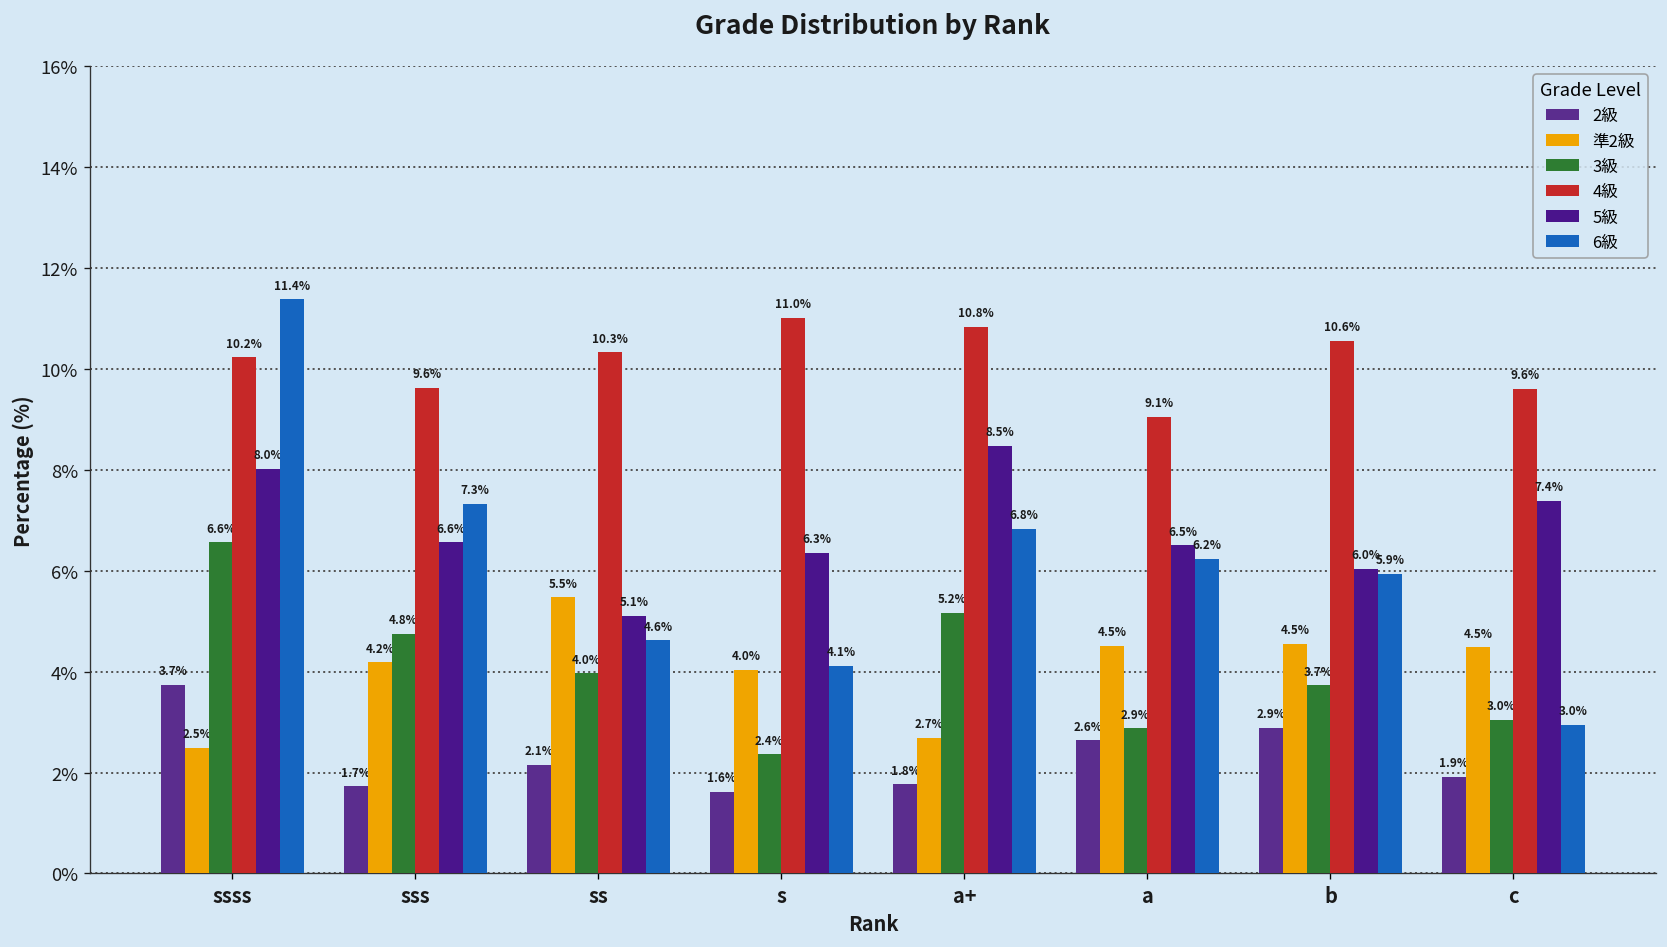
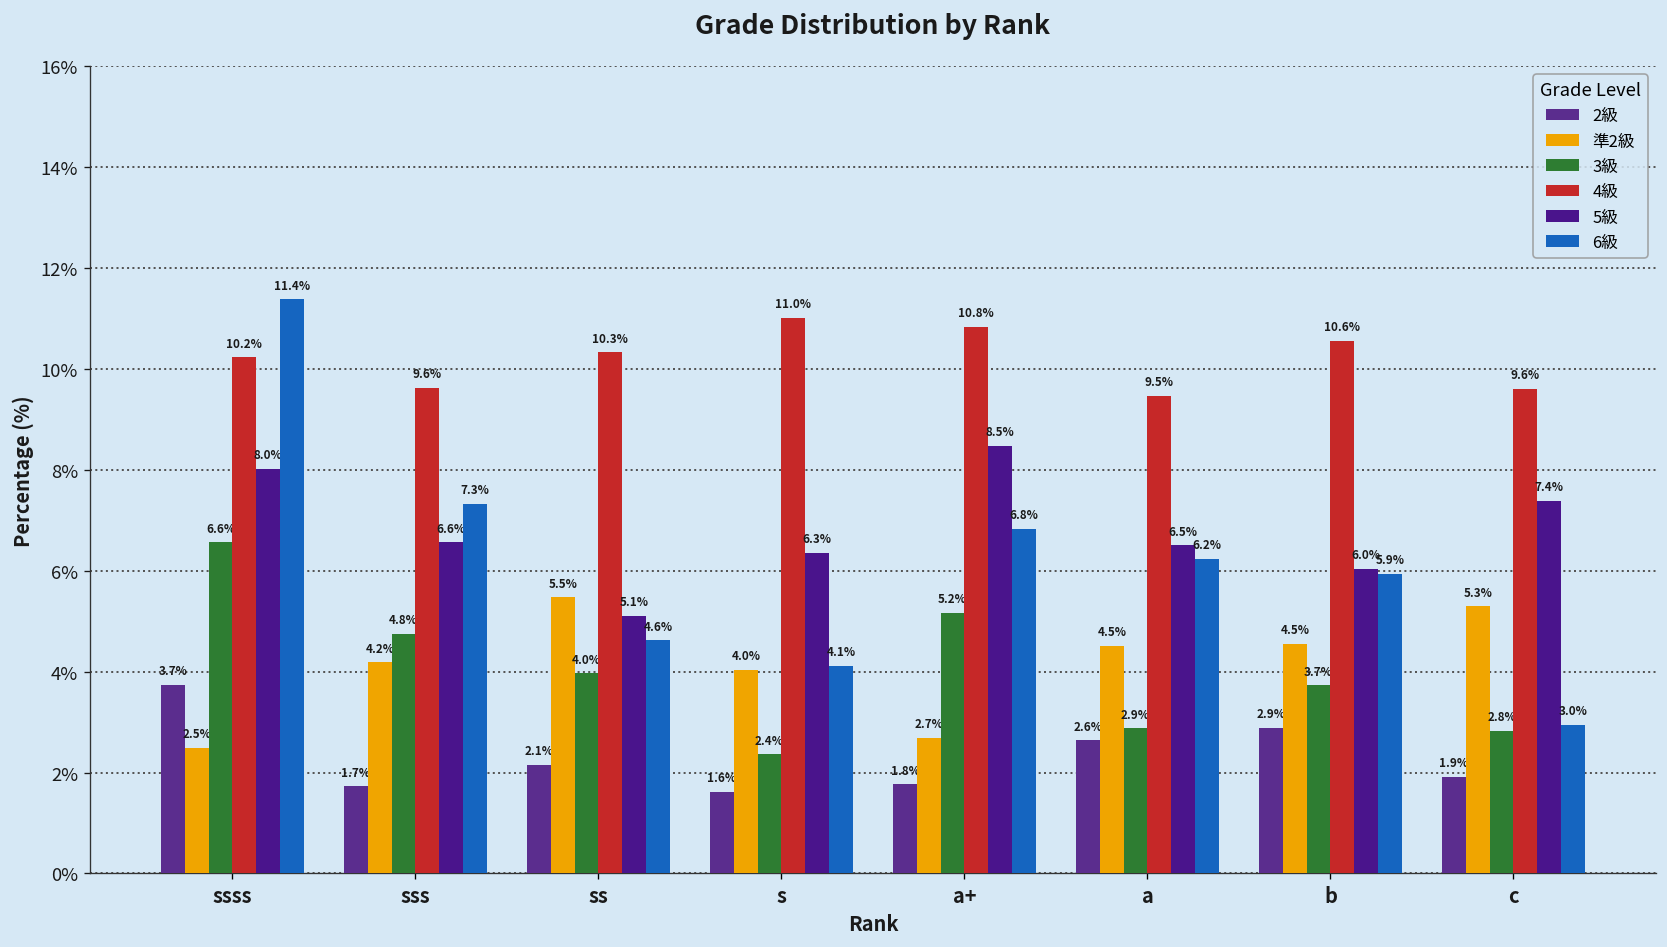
4級, a: 9.1% -> 9.5%
準2級, c: 4.5% -> 5.3%
3級, c: 3.0% -> 2.8%
